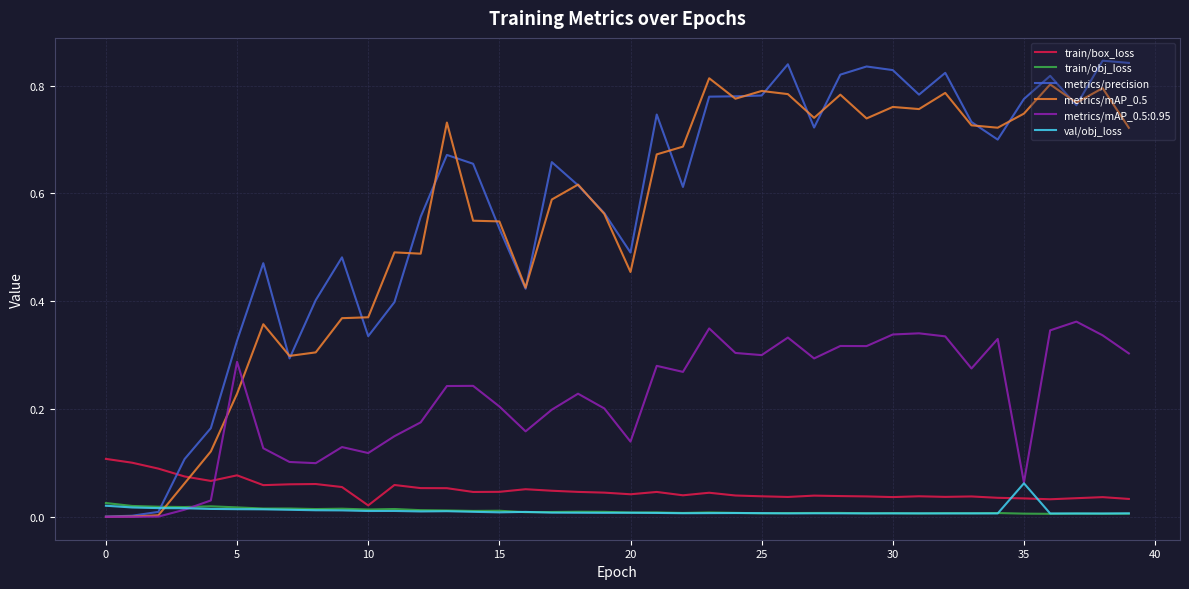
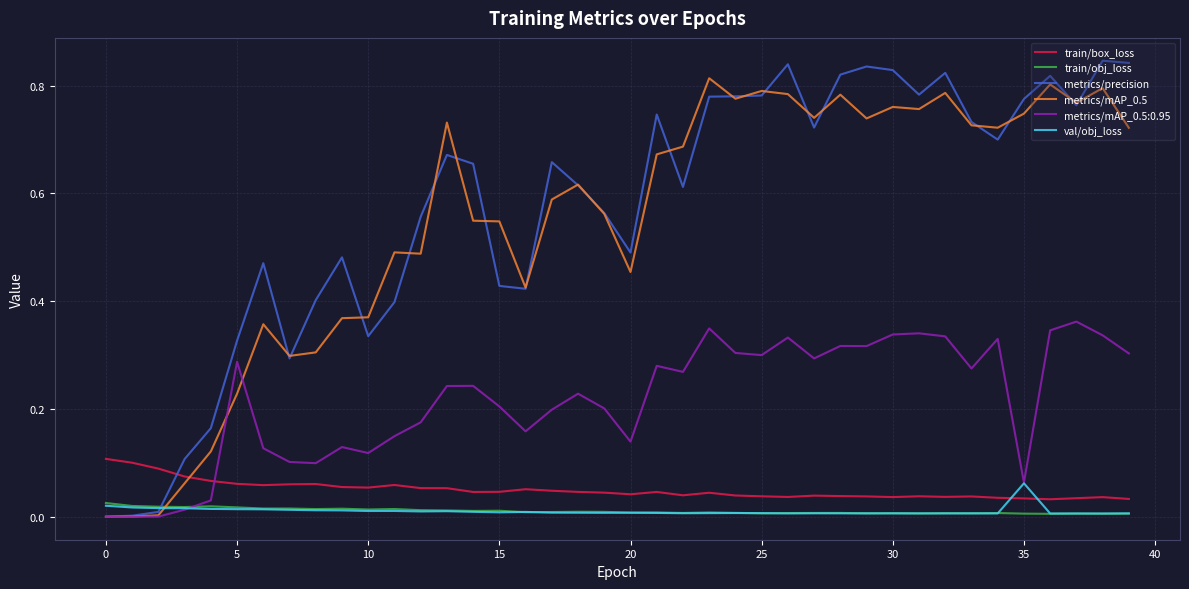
train/box_loss, 5: 0.08 -> 0.06
train/box_loss, 10: 0.02 -> 0.05
metrics/precision, 15: 0.53 -> 0.43
